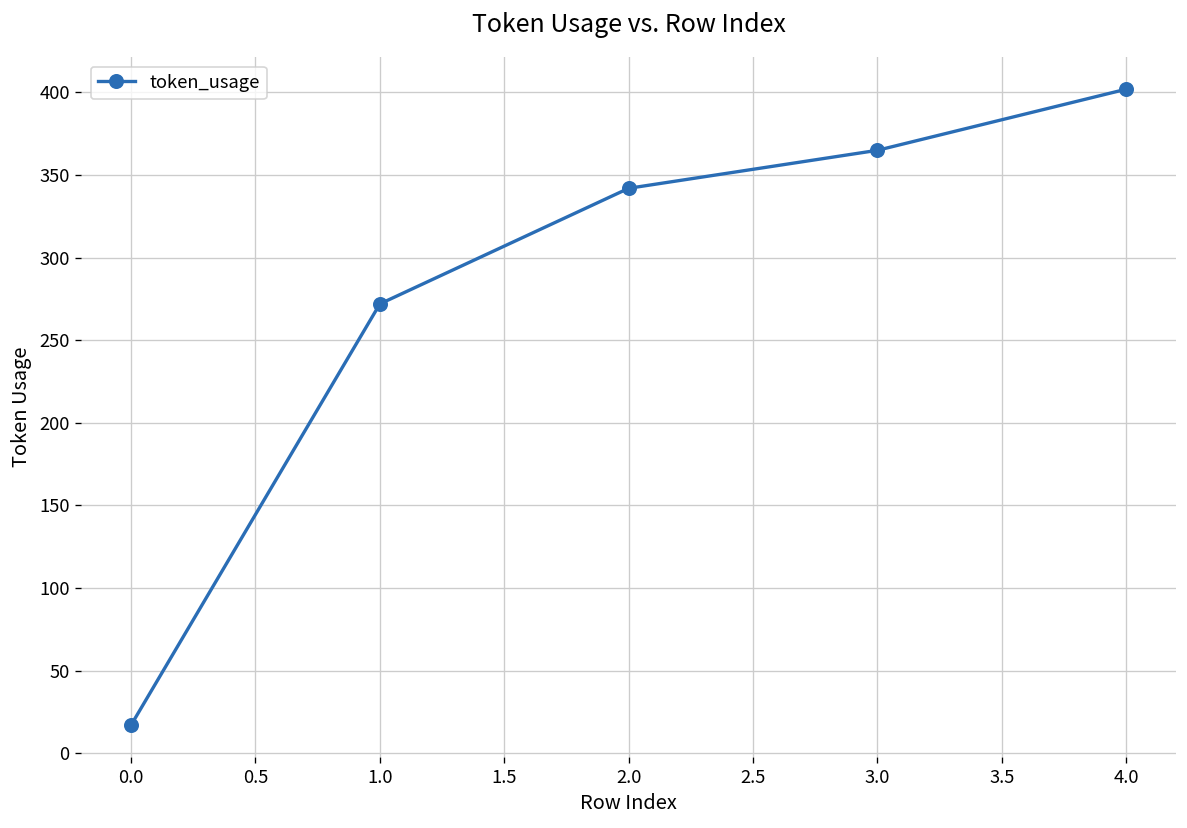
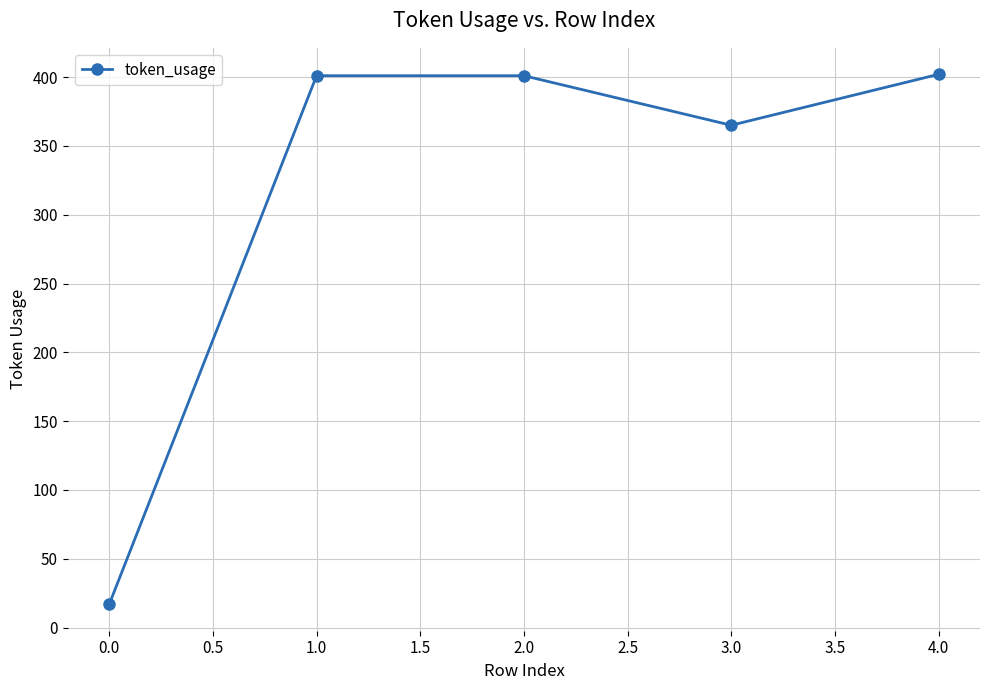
1.0: 272 -> 401
2.0: 342 -> 401
